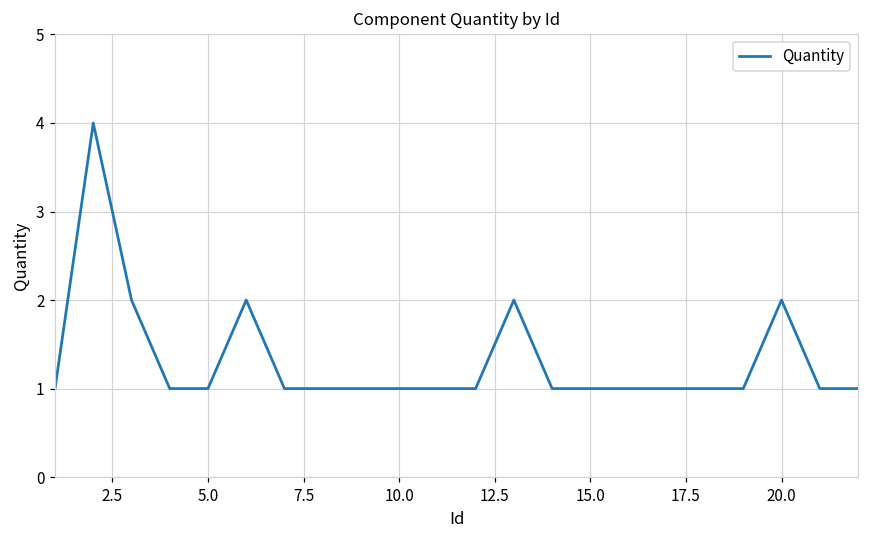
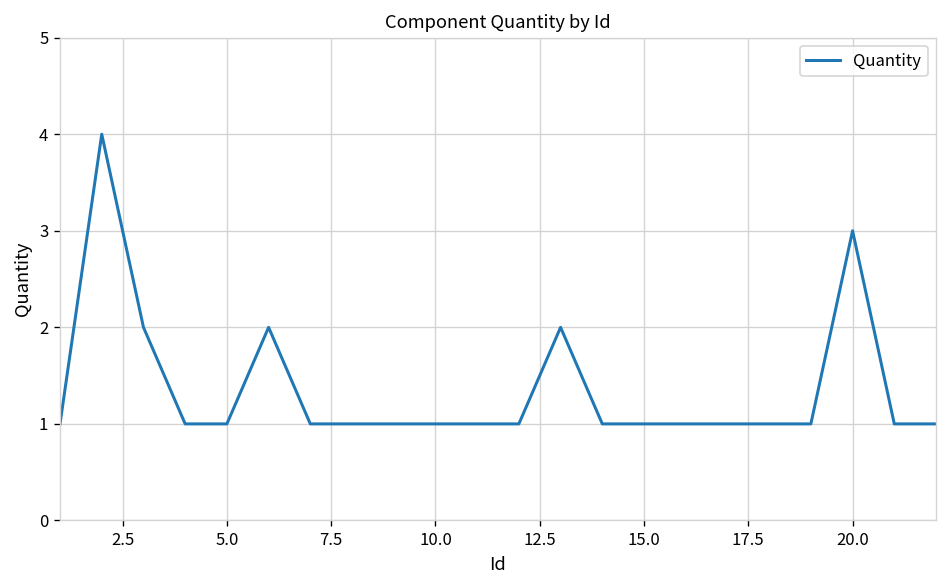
20.0: 2 -> 3
